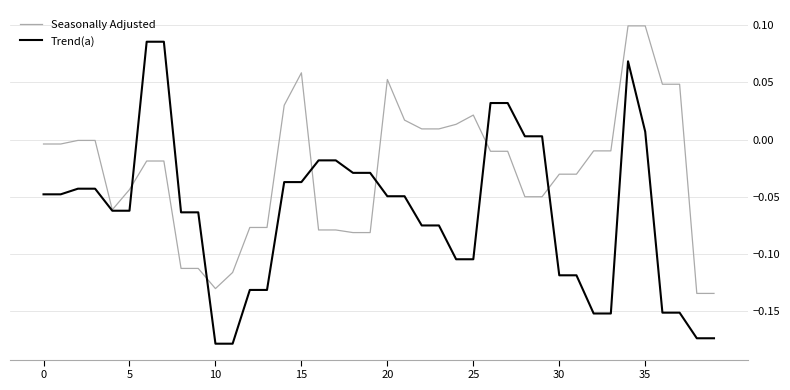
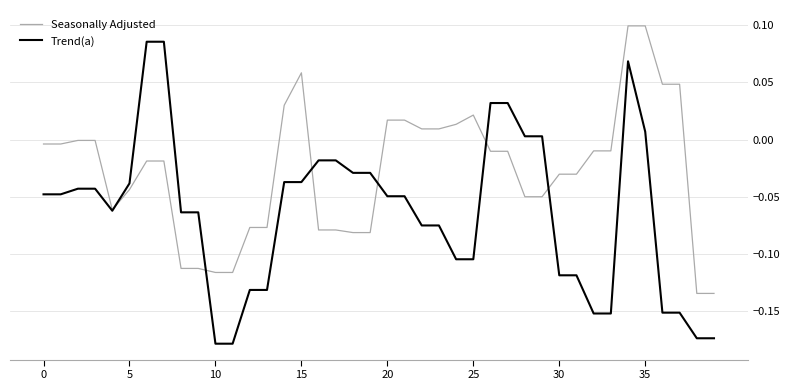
Trend(a), 5: -0.062 -> -0.038
Seasonally Adjusted, 10: -0.130 -> -0.116
Seasonally Adjusted, 20: 0.052 -> 0.017
